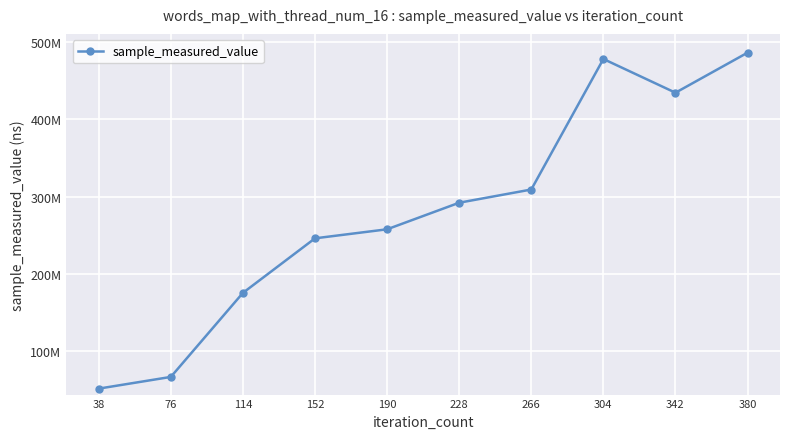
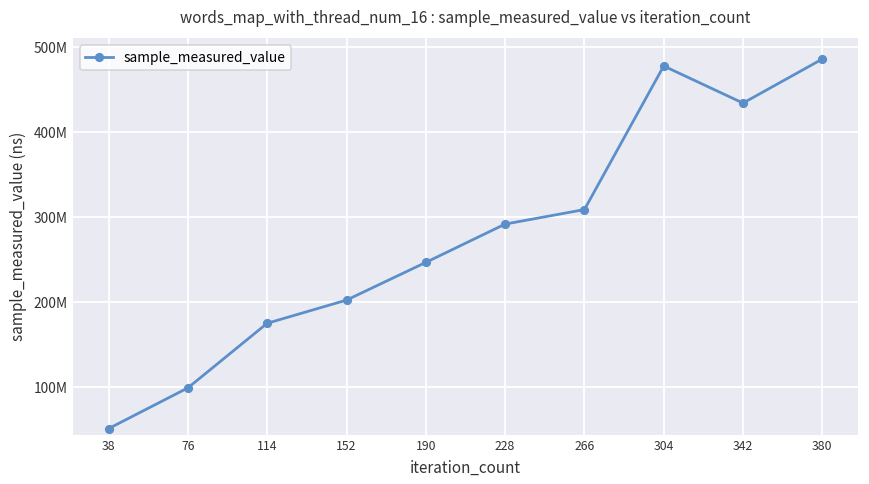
76: 70000000 -> 100000000
152: 250000000 -> 200000000
190: 260000000 -> 250000000
